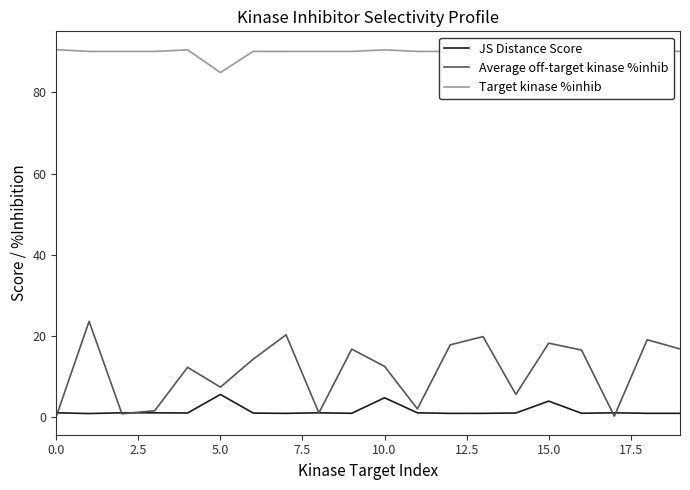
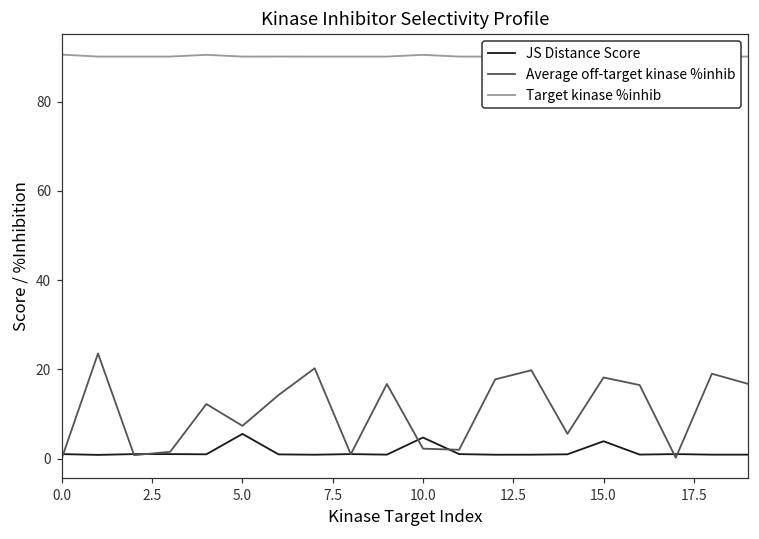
Target kinase %inhib, 5.0: 85 -> 90
Average off-target kinase %inhib, 10.0: 12 -> 2
